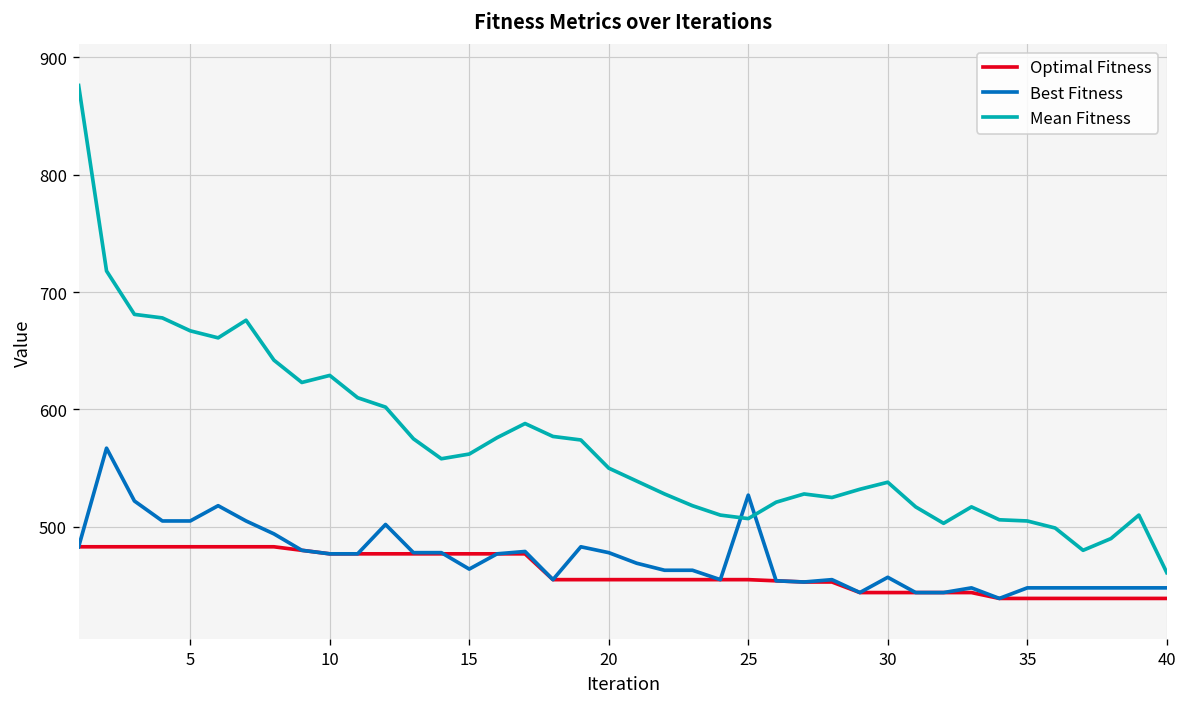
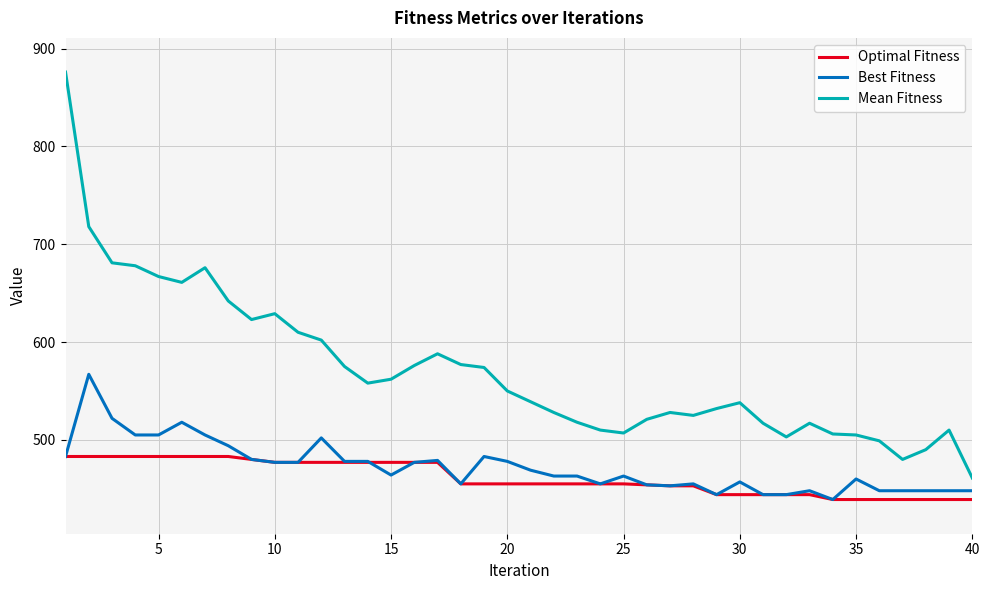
Best Fitness, 25: 530 -> 460
Best Fitness, 35: 450 -> 460
